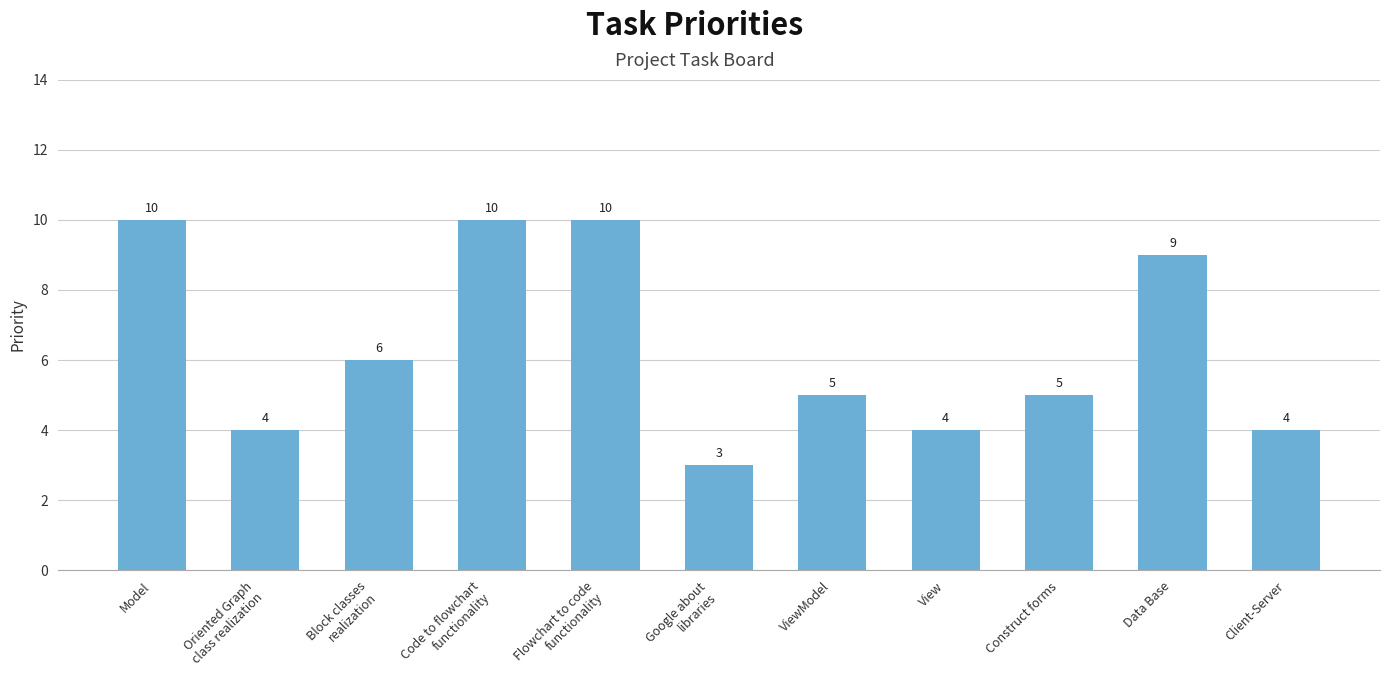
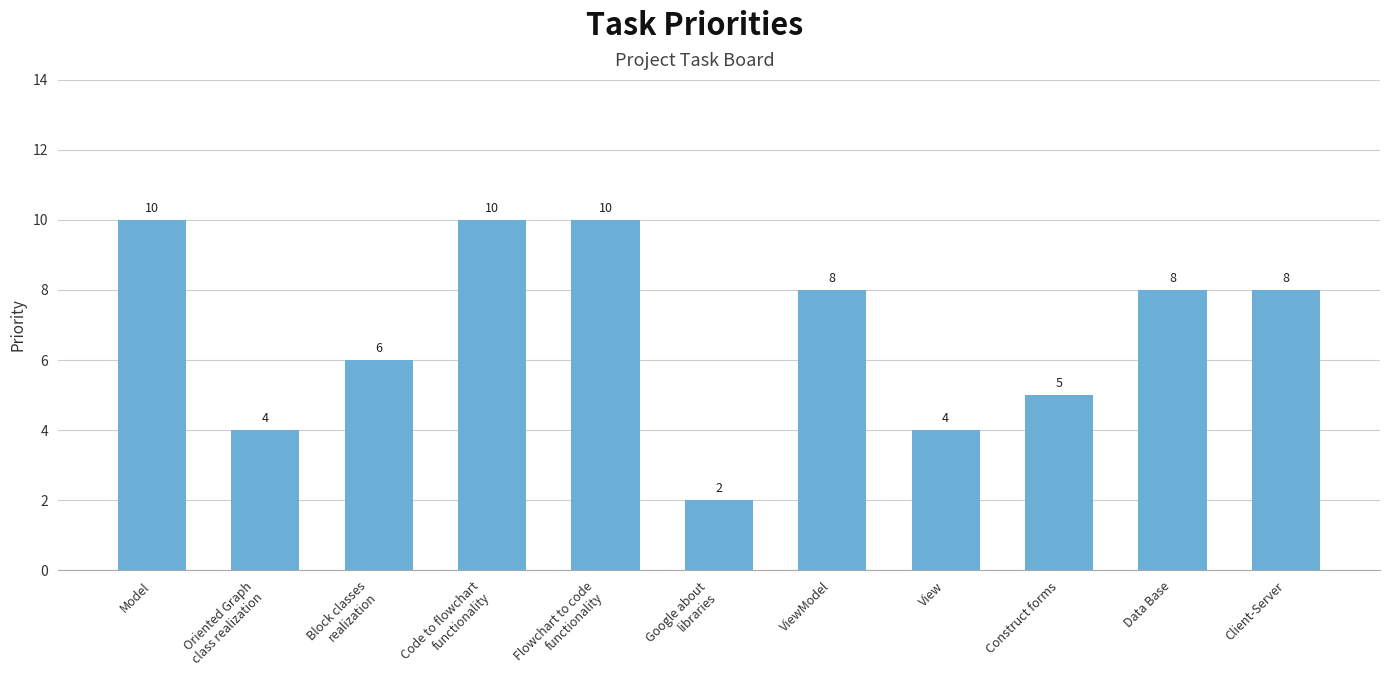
Google about libraries: 3 -> 2
ViewModel: 5 -> 8
Data Base: 9 -> 8
Client-Server: 4 -> 8
